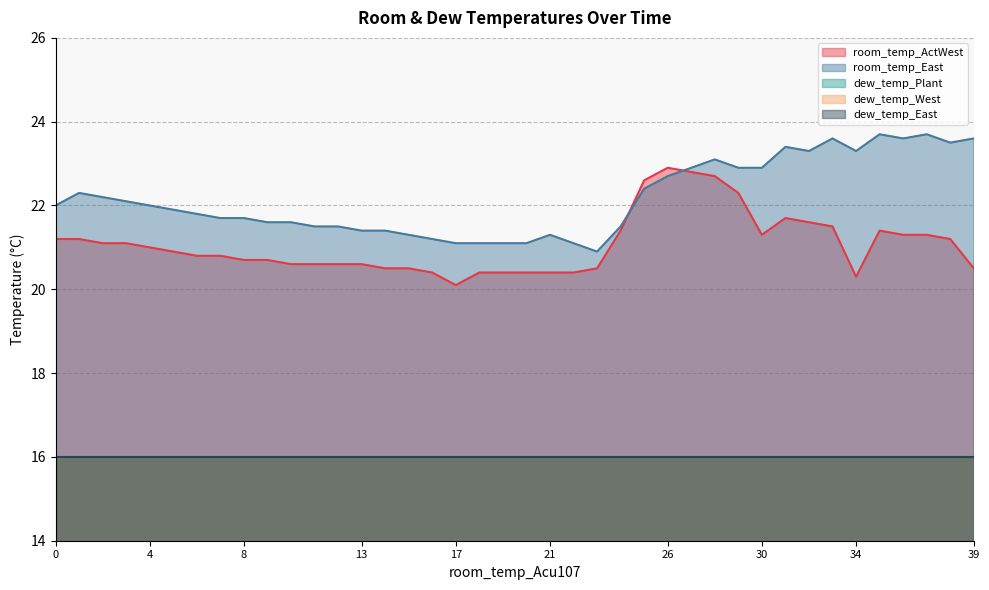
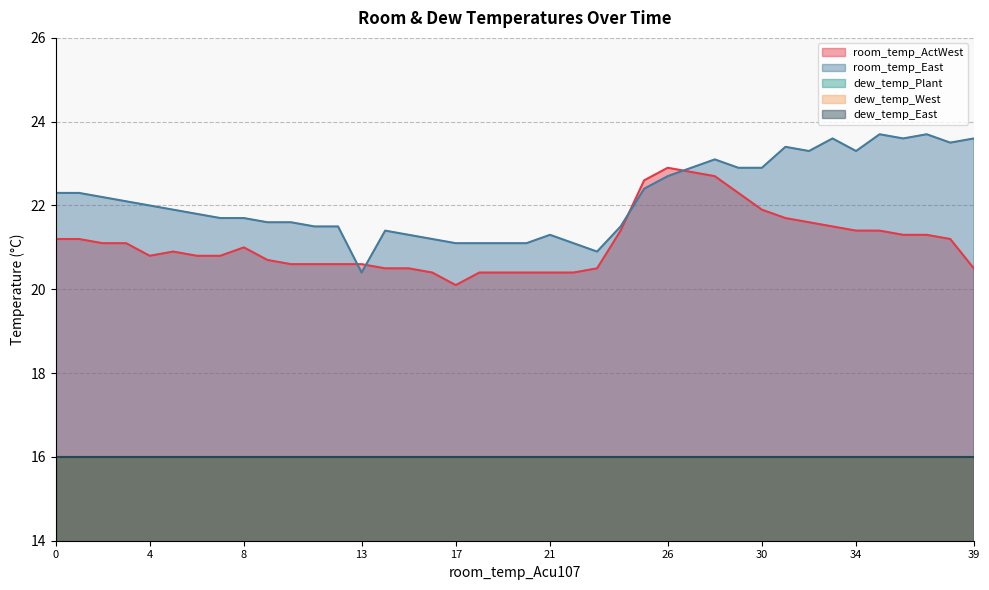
room_temp_East, 0: 22.0 -> 22.3
room_temp_ActWest, 4: 21.0 -> 20.8
room_temp_ActWest, 8: 20.7 -> 21.0
room_temp_East, 13: 21.4 -> 20.4
room_temp_ActWest, 30: 21.3 -> 21.9
room_temp_ActWest, 34: 20.3 -> 21.4
